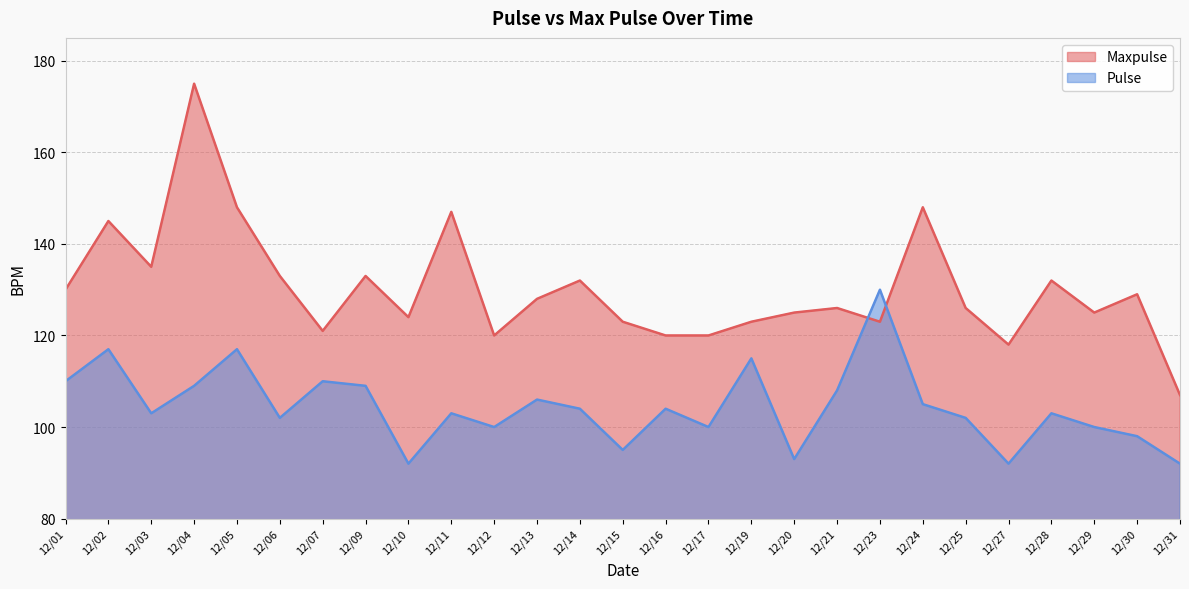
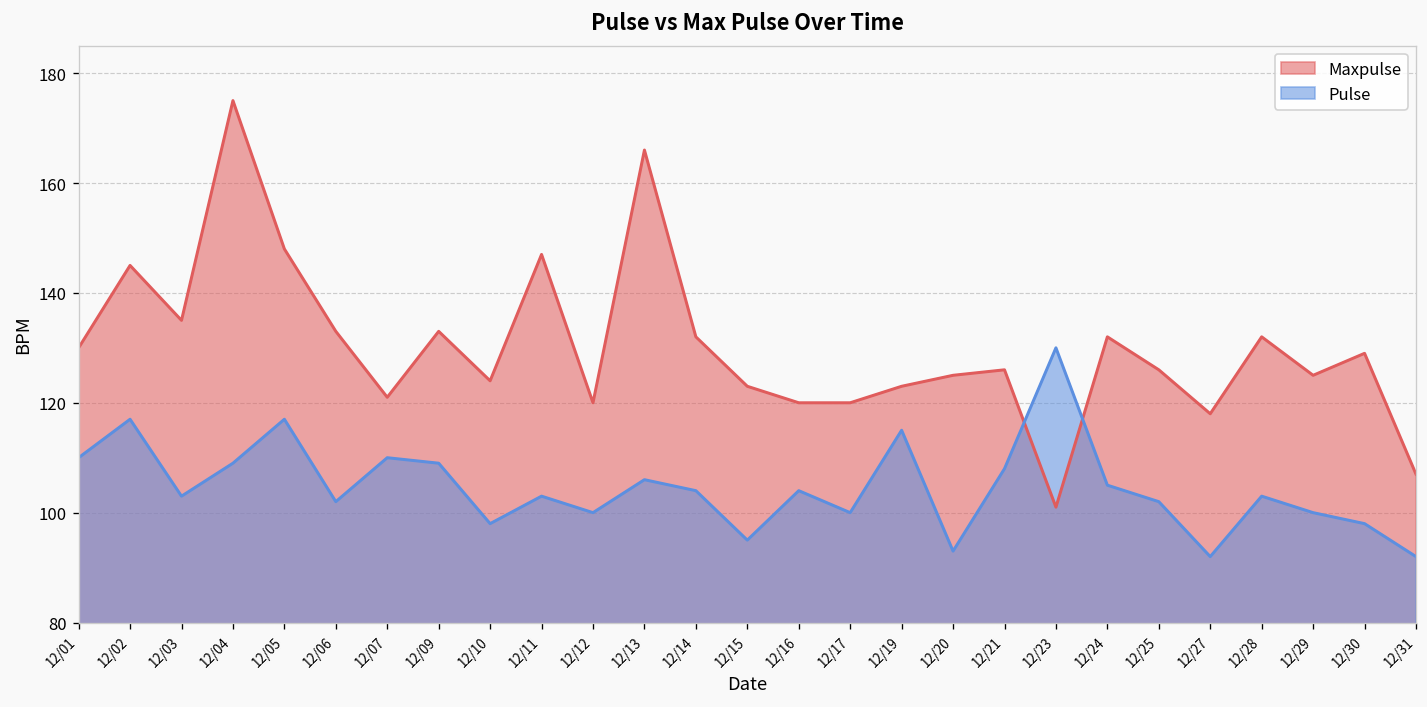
Pulse, 12/10: 92 -> 98
Maxpulse, 12/13: 128 -> 166
Maxpulse, 12/23: 123 -> 101
Maxpulse, 12/24: 148 -> 132
